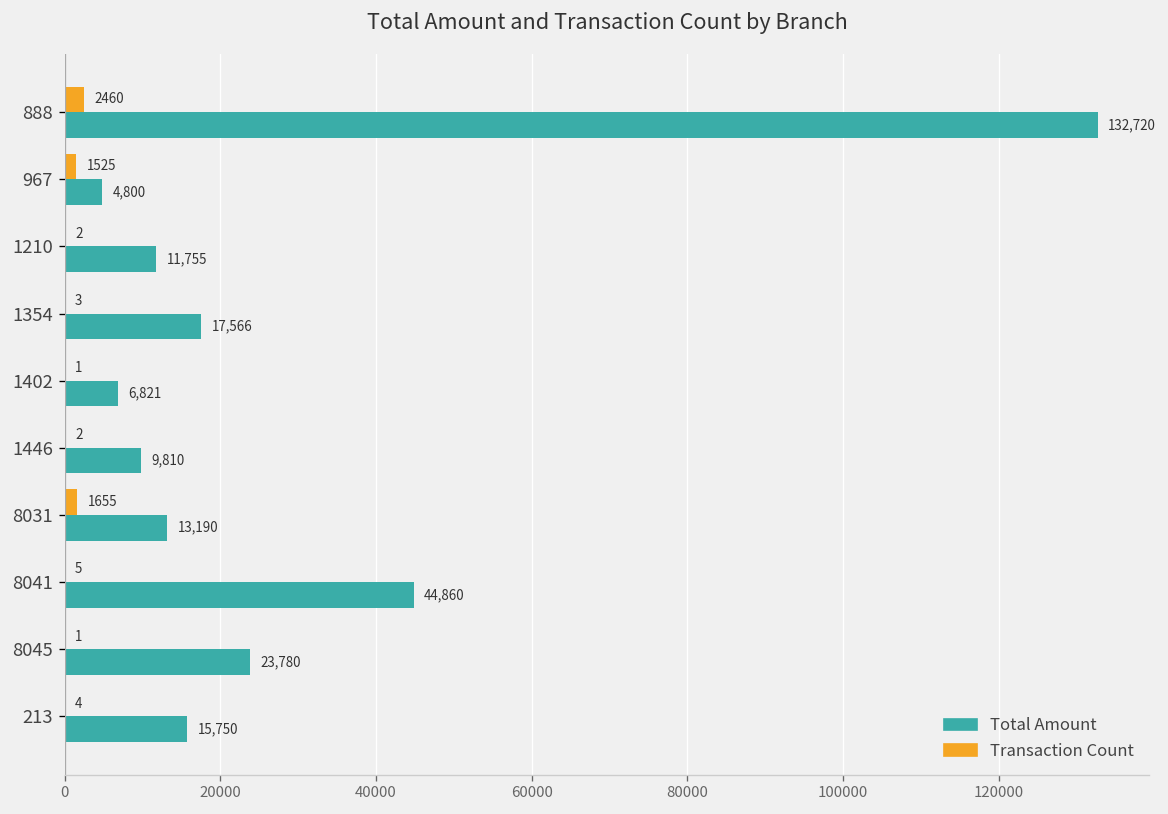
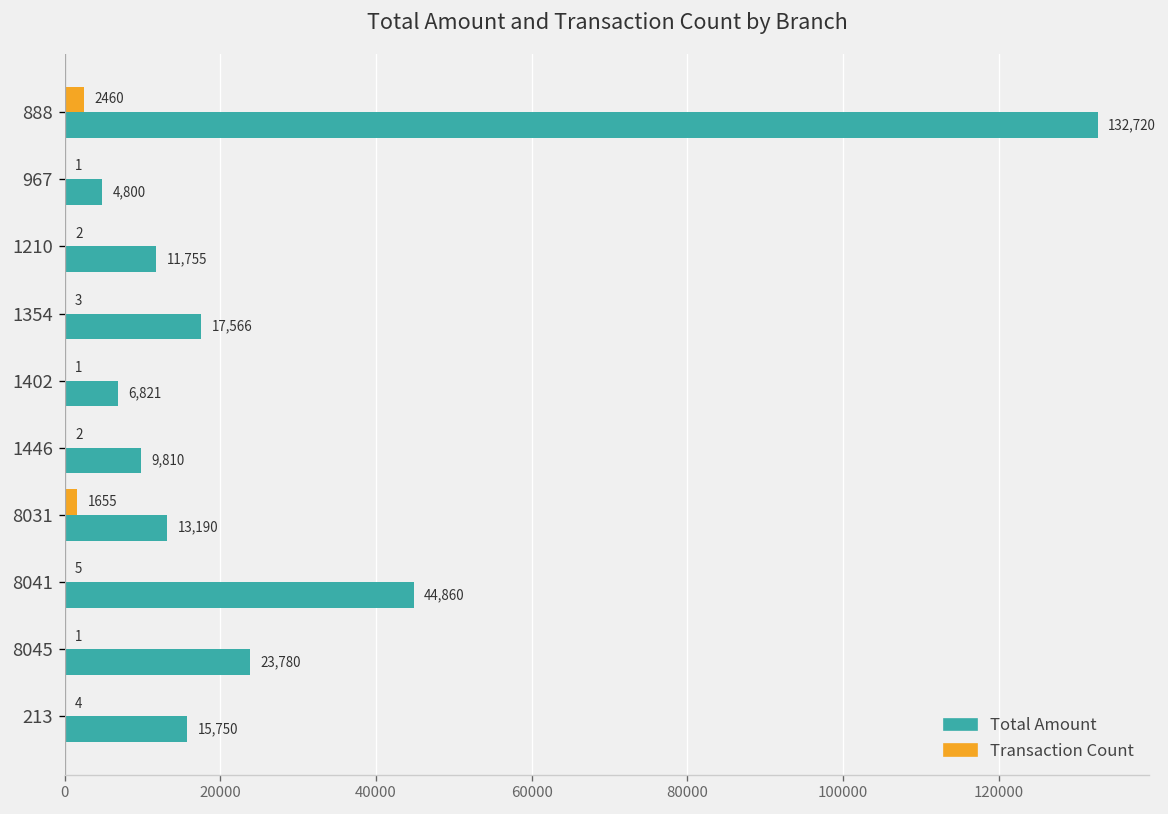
Transaction Count, 967: 1525 -> 1
